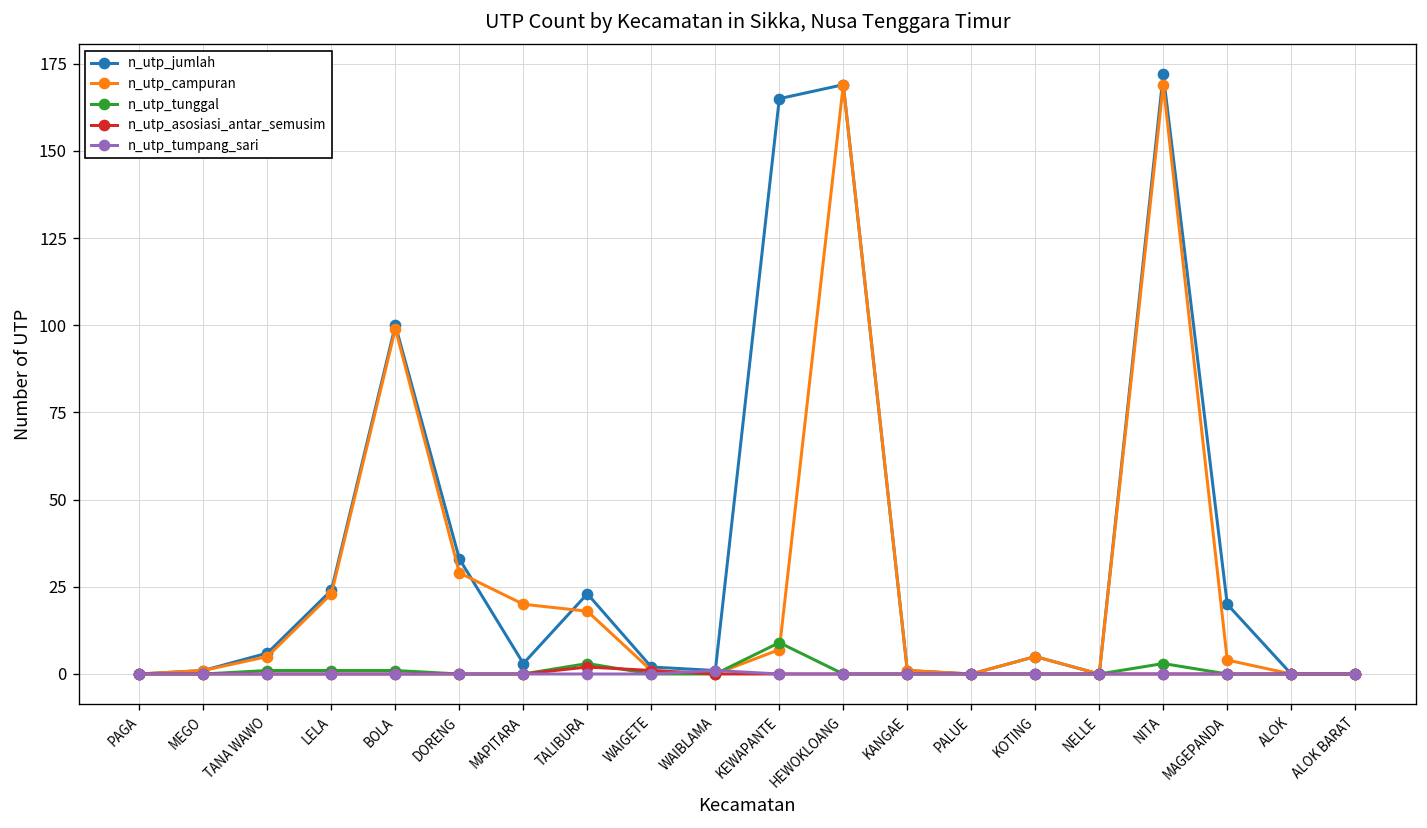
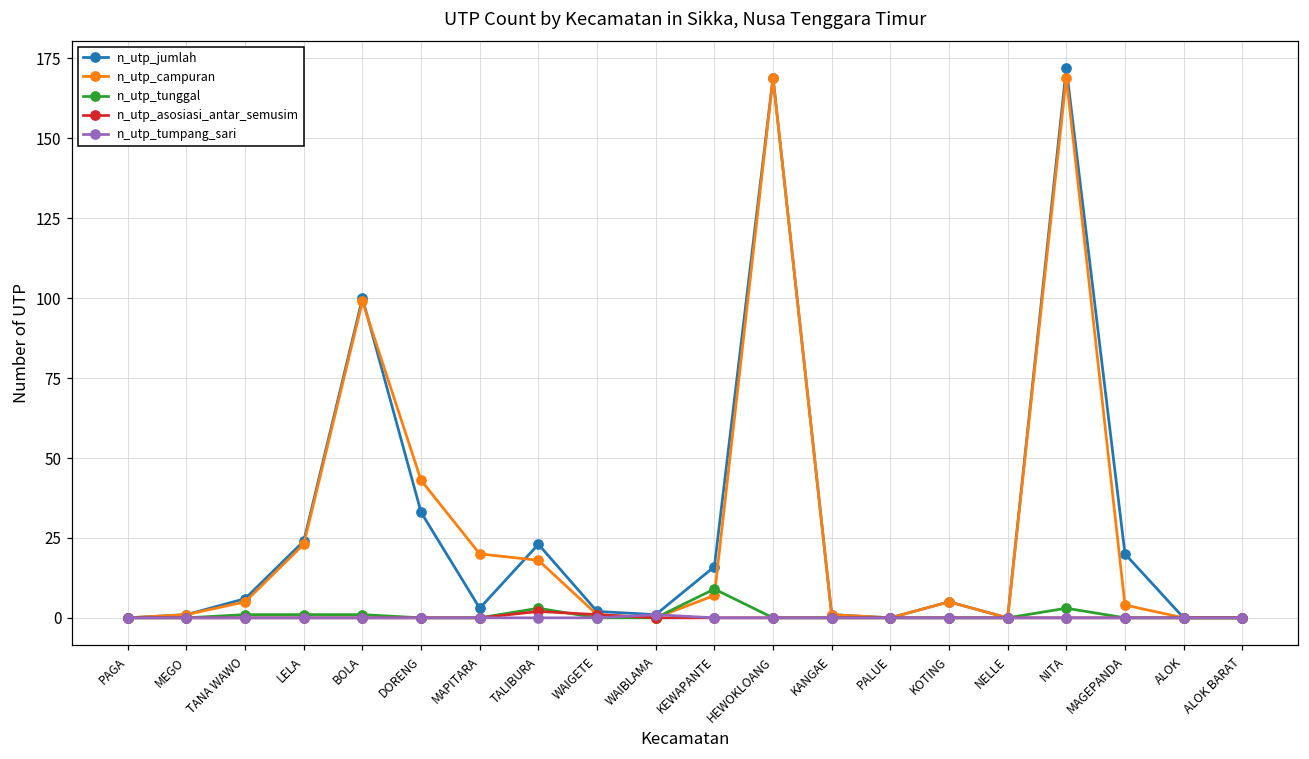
n_utp_campuran, DORENG: 29 -> 43
n_utp_jumlah, KEWAPANTE: 165 -> 16
